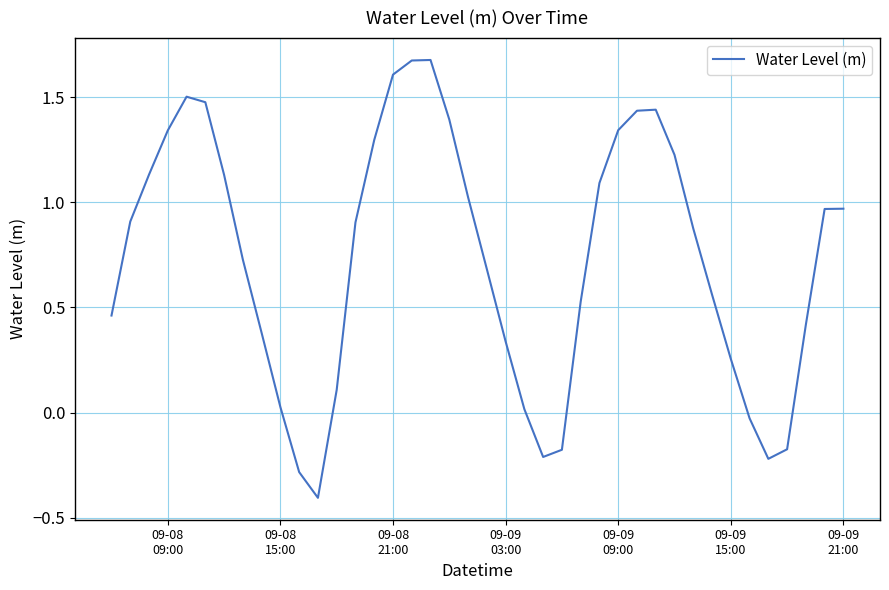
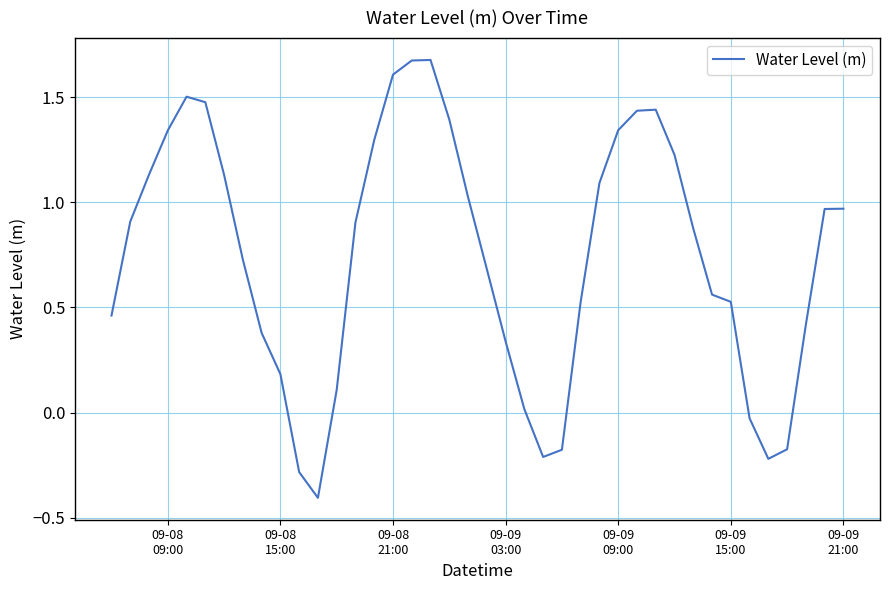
09-08 15:00: 0.03 -> 0.18
09-09 15:00: 0.26 -> 0.53
